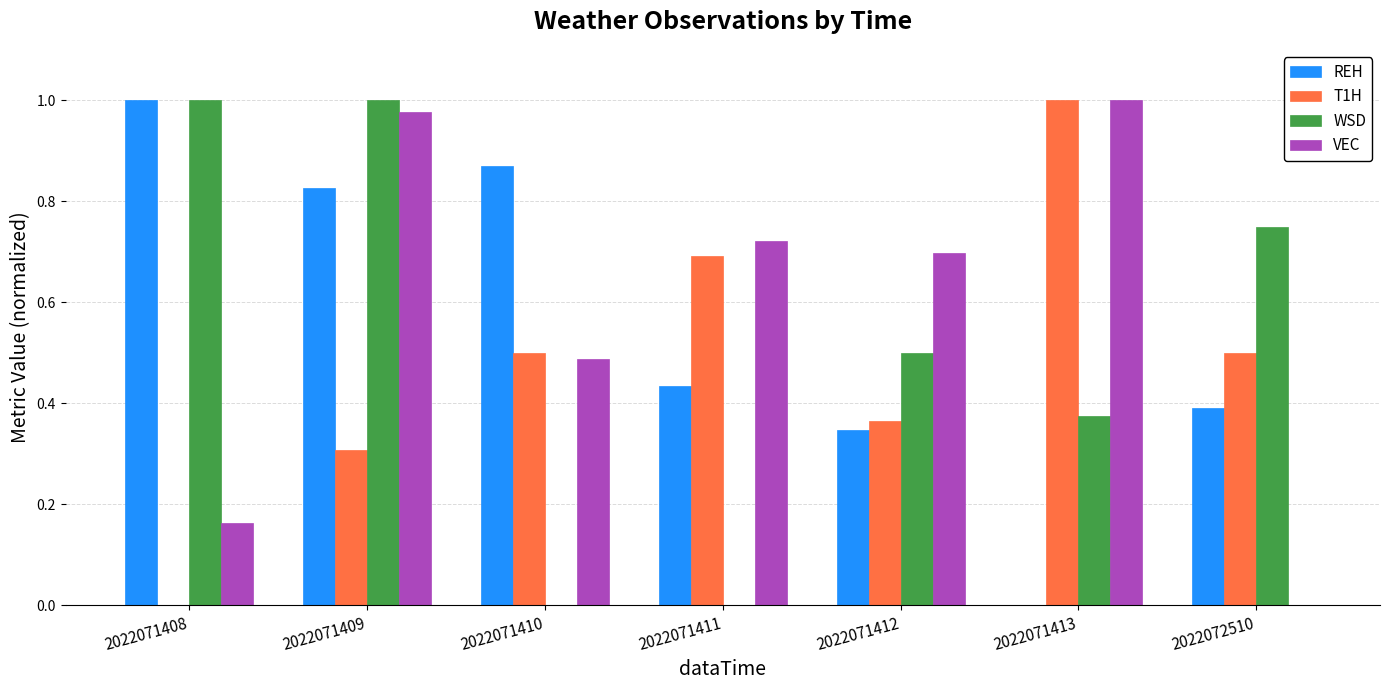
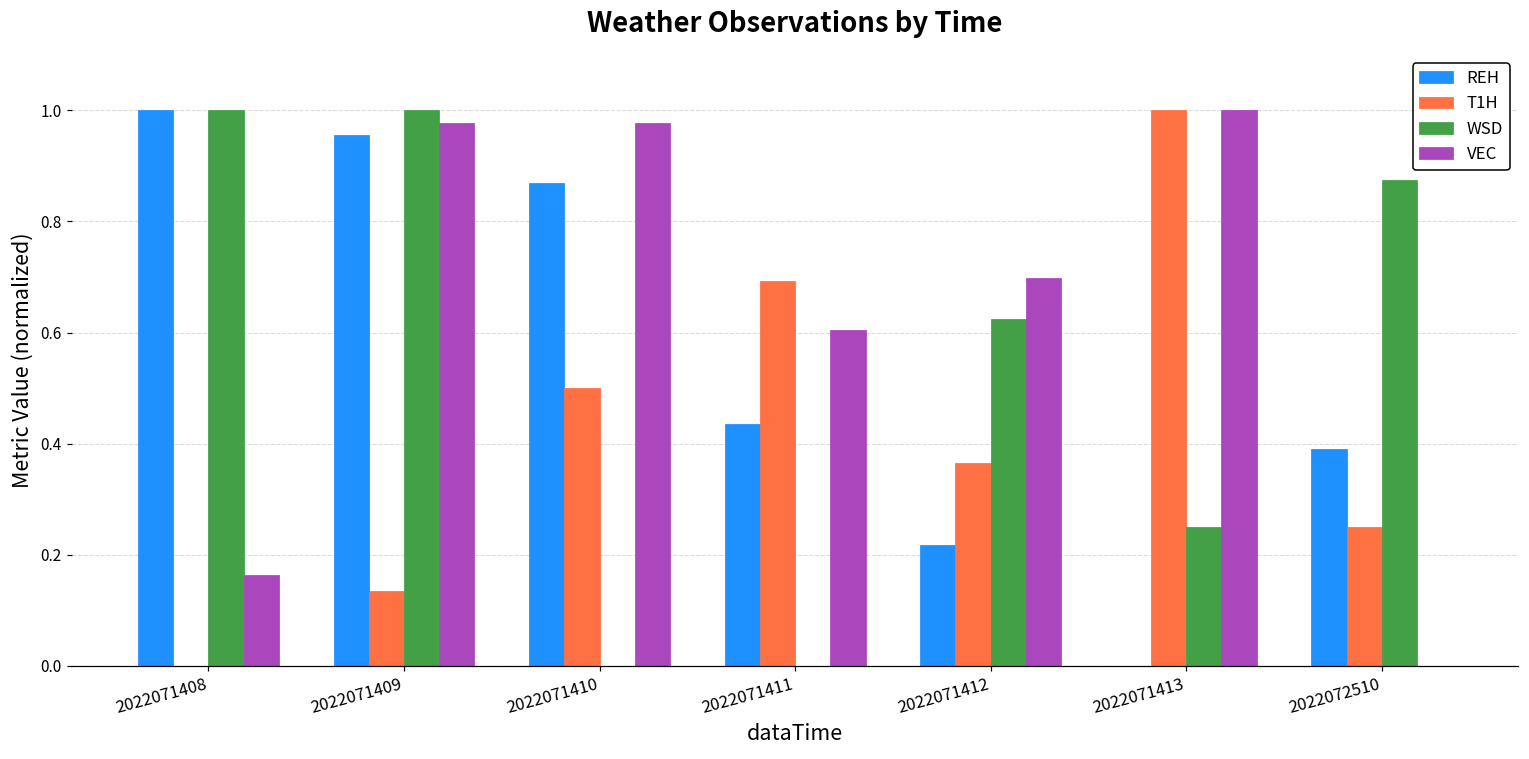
REH, 2022071409: 0.83 -> 0.96
T1H, 2022071409: 0.31 -> 0.13
VEC, 2022071410: 0.49 -> 0.98
VEC, 2022071411: 0.72 -> 0.60
REH, 2022071412: 0.35 -> 0.22
WSD, 2022071412: 0.50 -> 0.63
WSD, 2022071413: 0.38 -> 0.25
T1H, 2022072510: 0.50 -> 0.25
WSD, 2022072510: 0.75 -> 0.87
